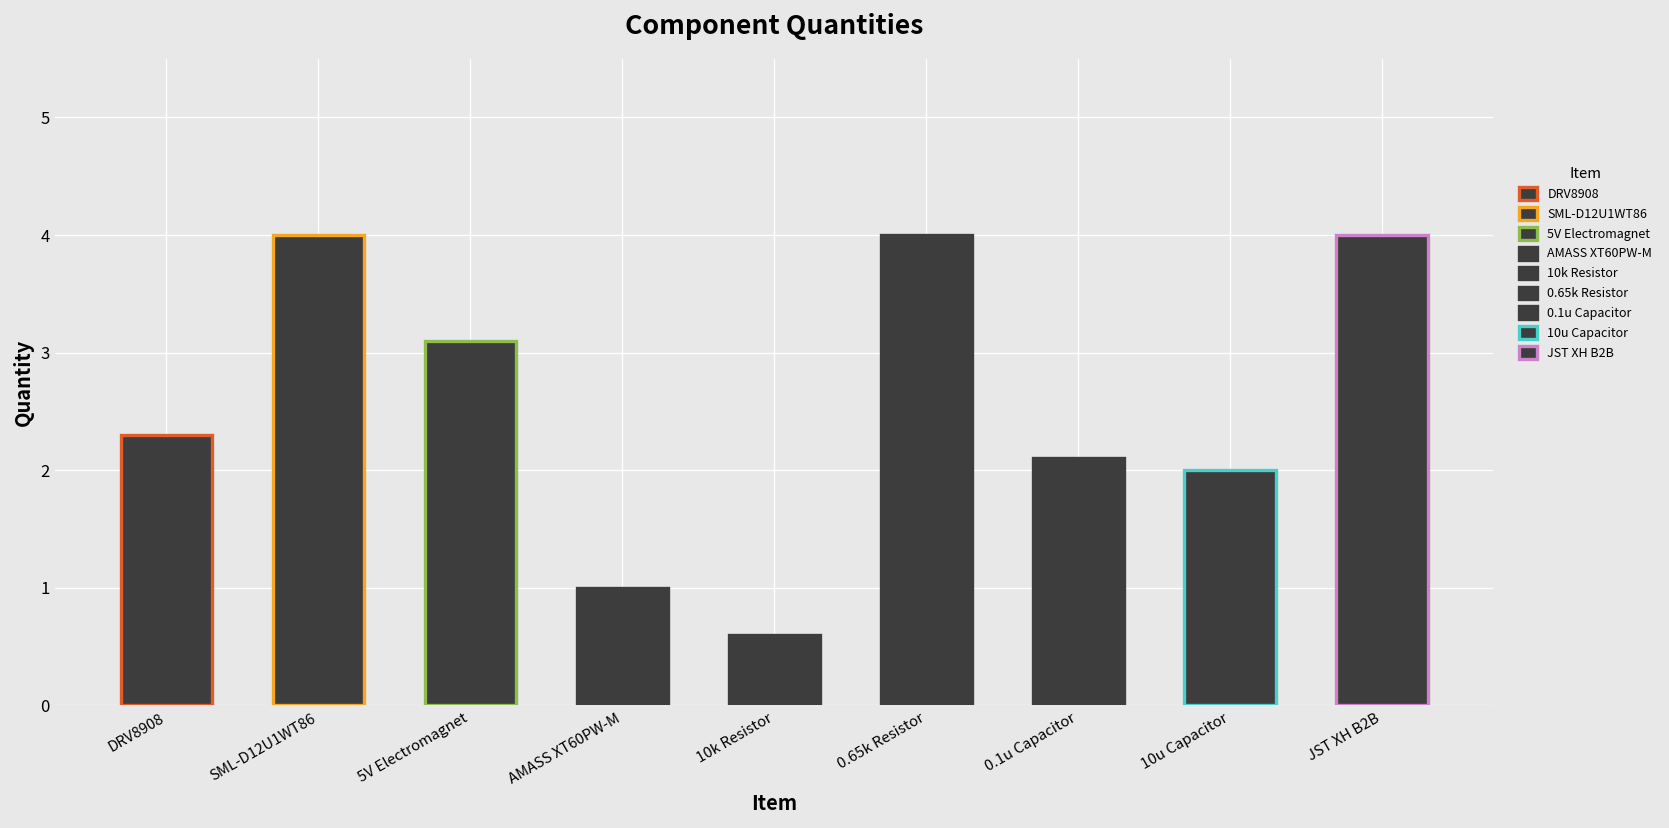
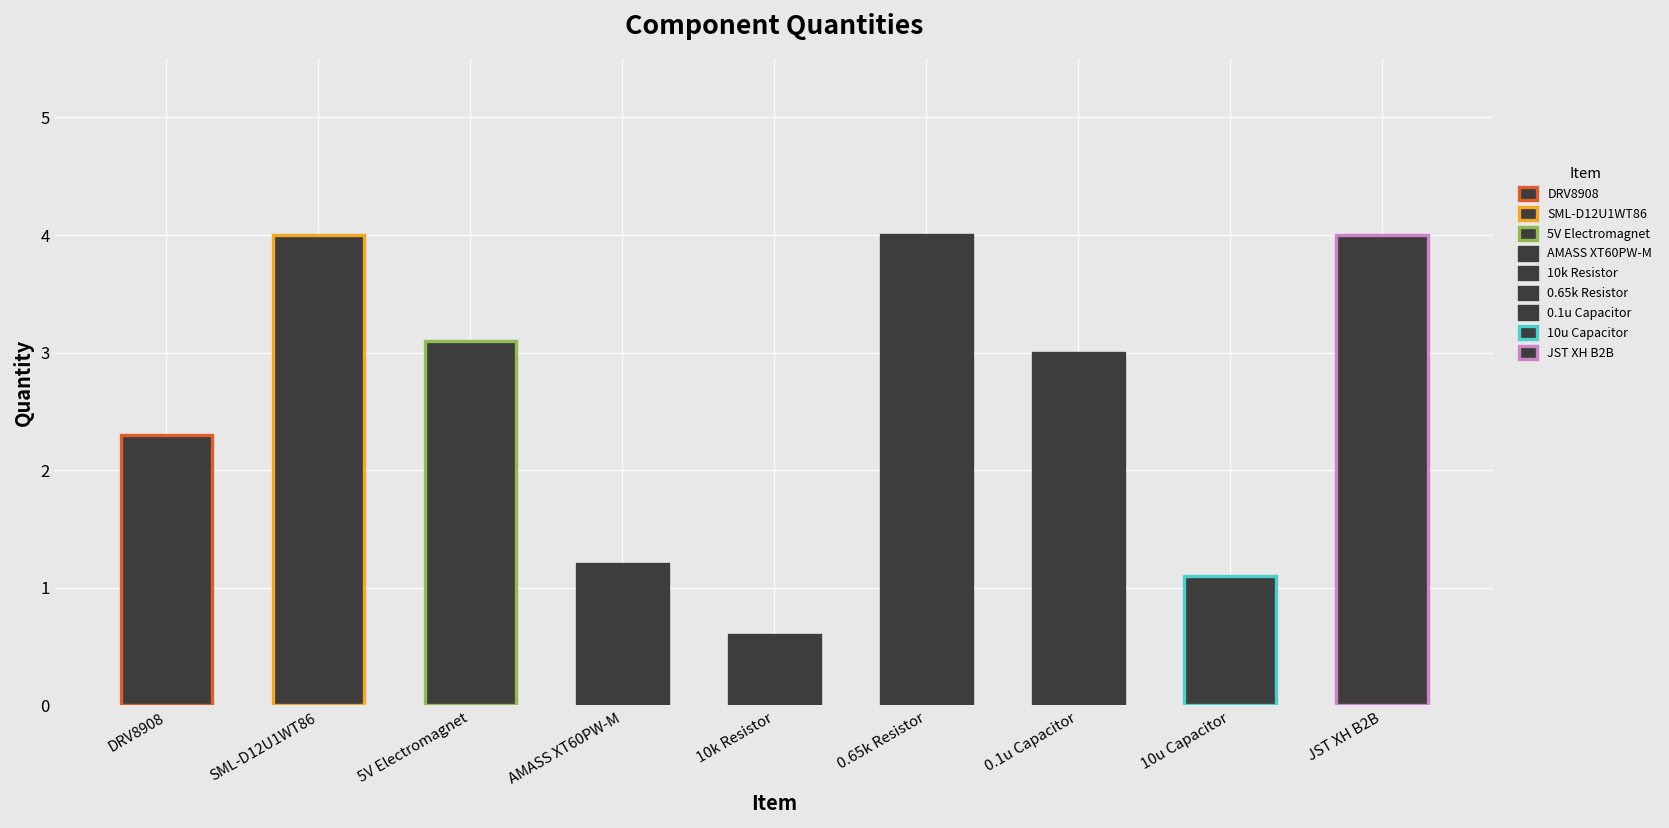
AMASS XT60PW-M: 1.0 -> 1.2
0.1u Capacitor: 2.1 -> 3.0
10u Capacitor: 2.0 -> 1.1
